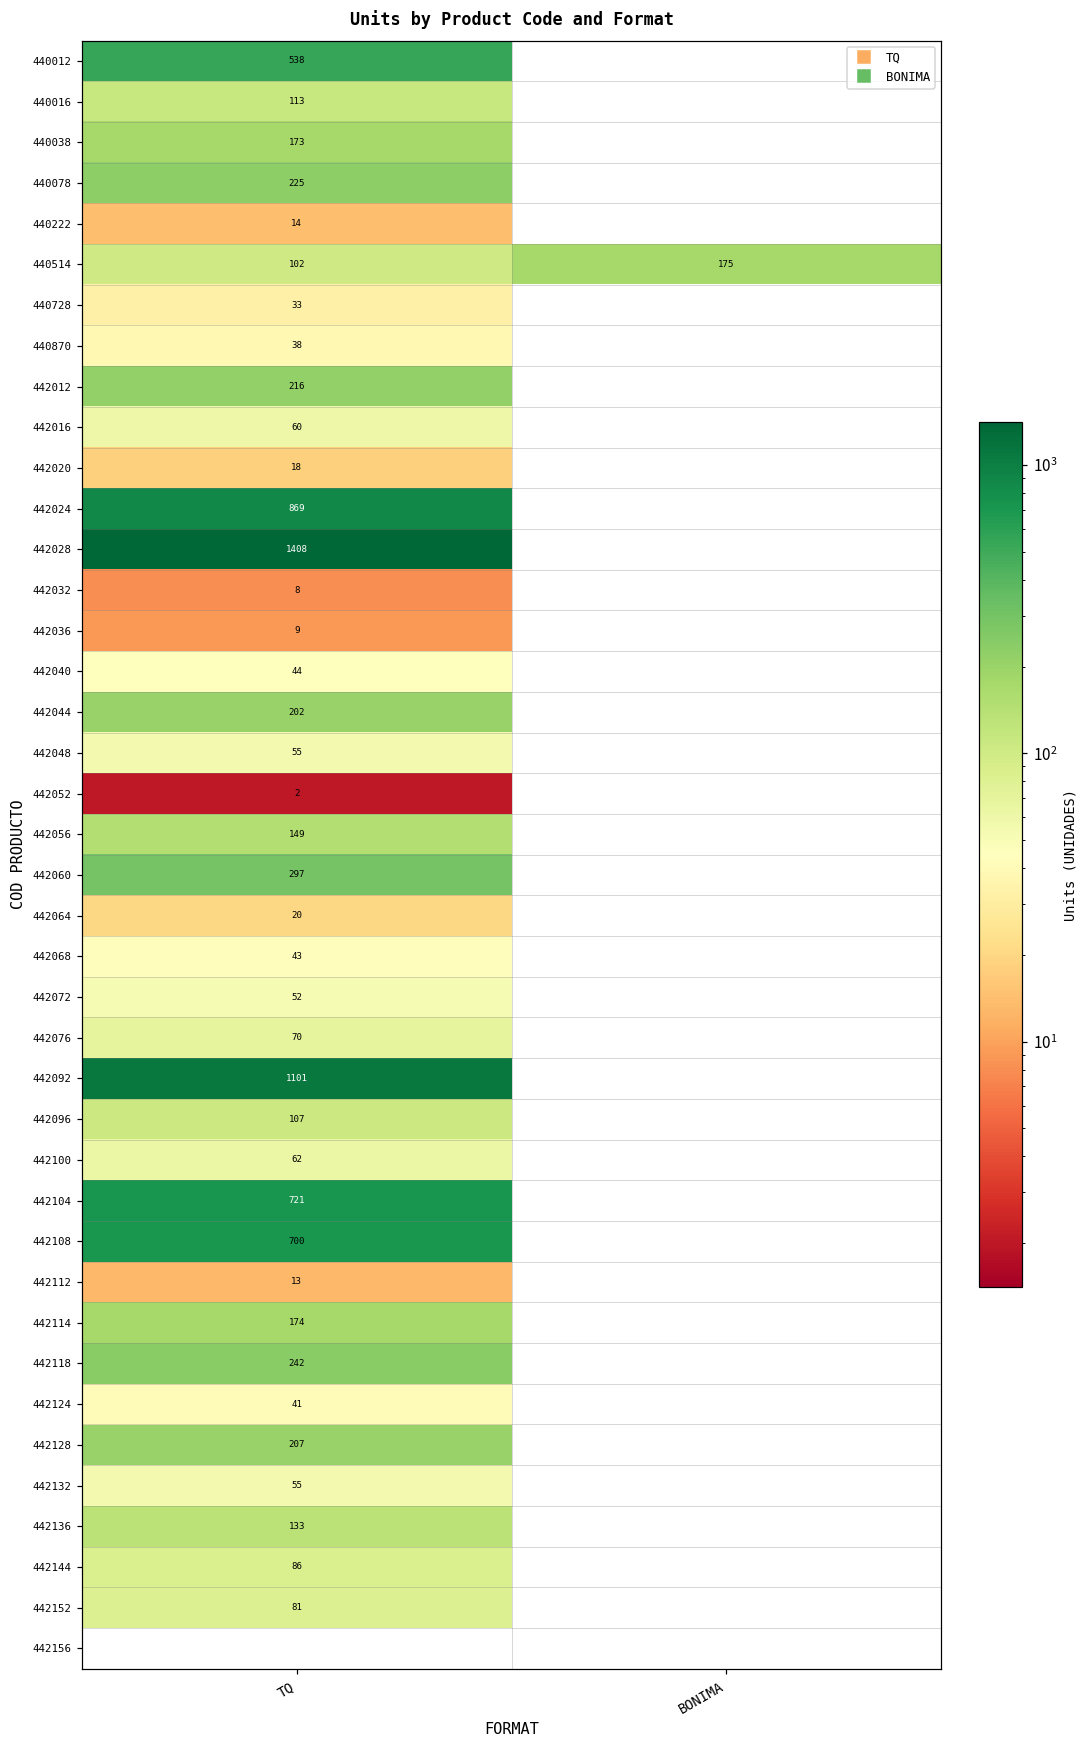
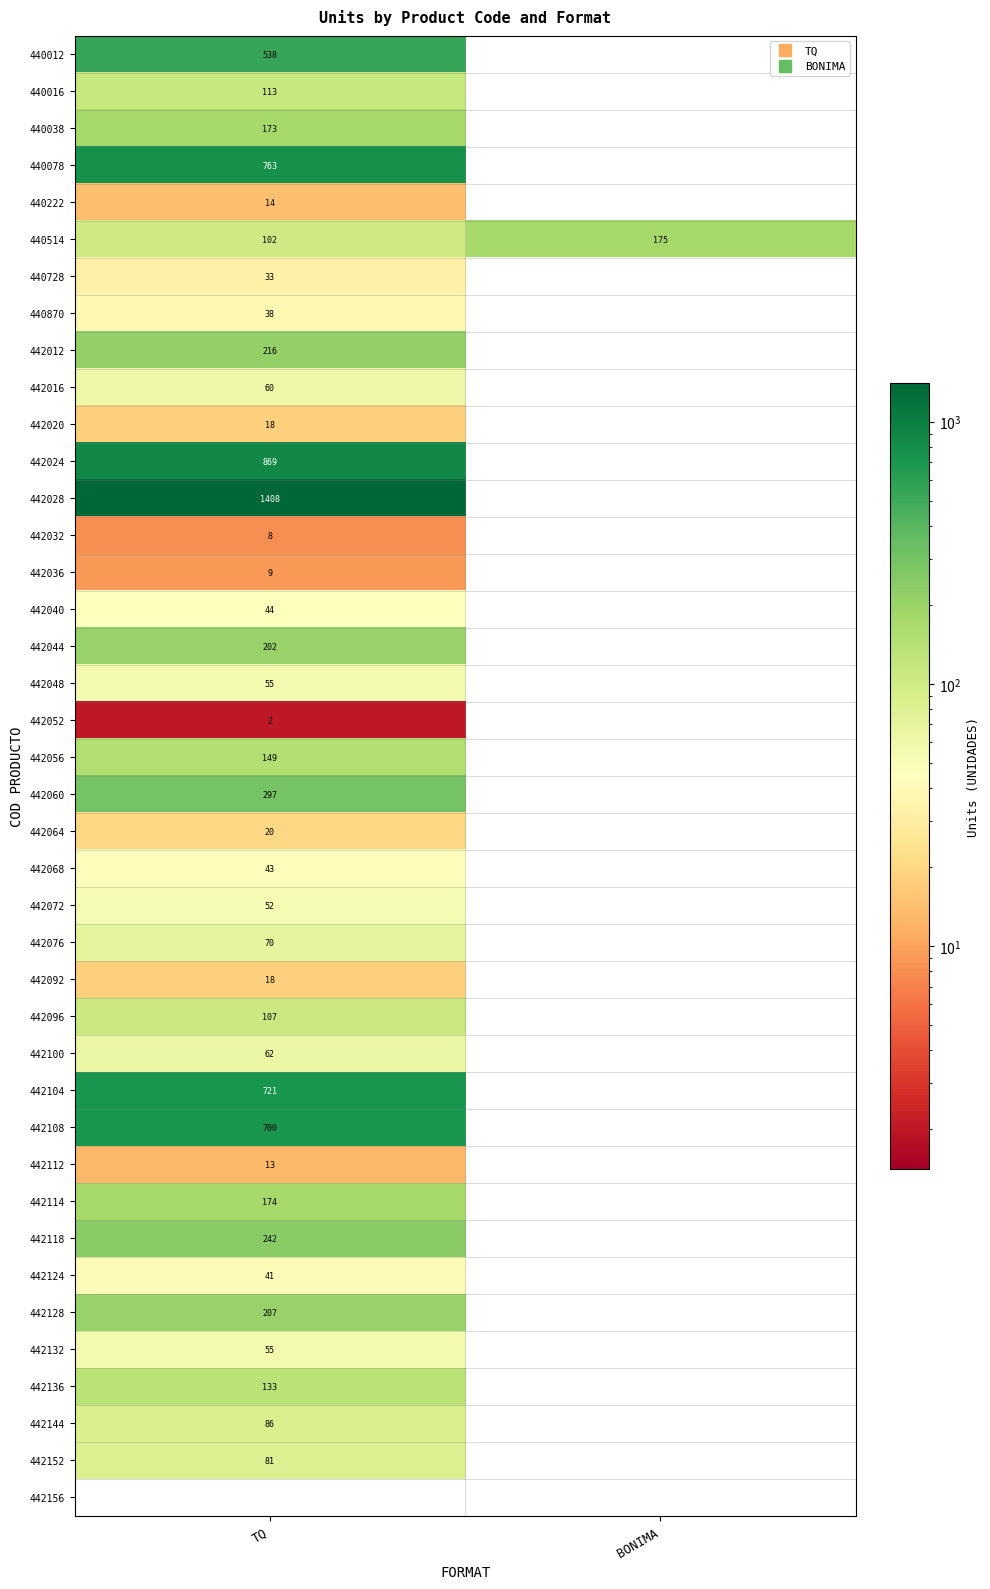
440078, TQ: 225 -> 763
442092, TQ: 1101 -> 18
